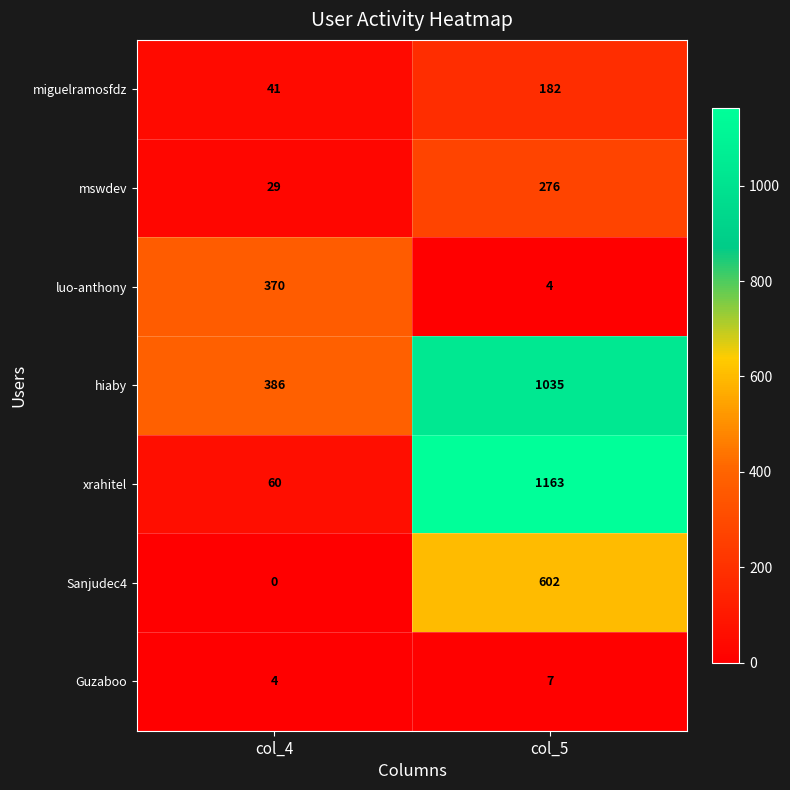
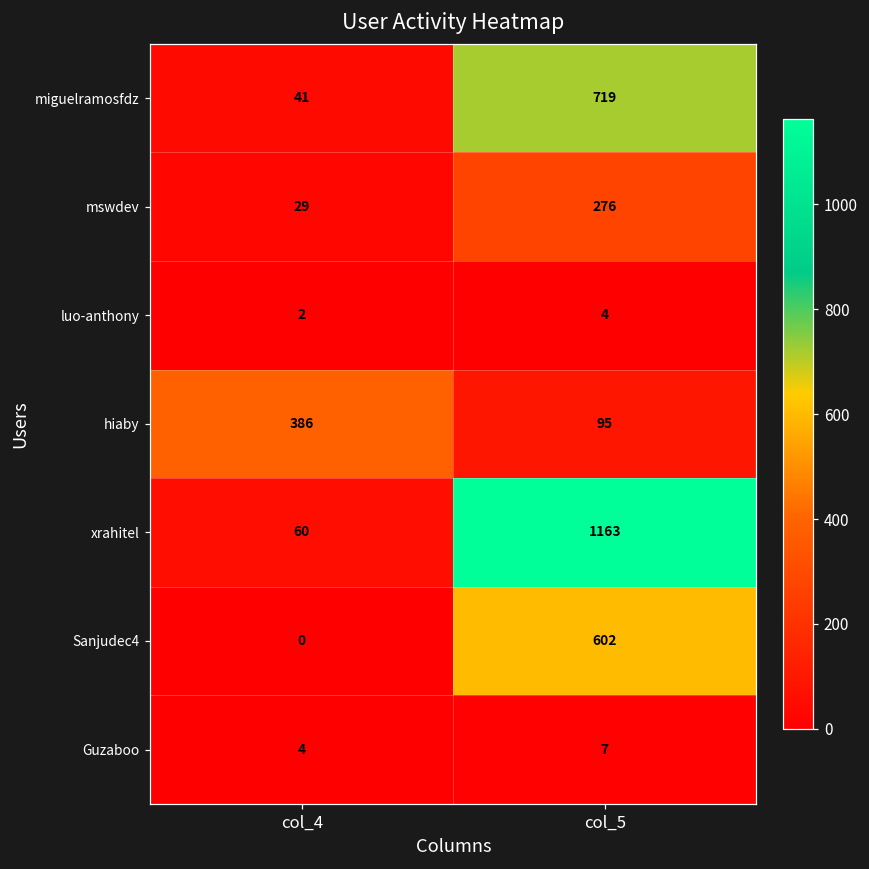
miguelramosfdz, col_5: 182 -> 719
luo-anthony, col_4: 370 -> 2
hiaby, col_5: 1035 -> 95
